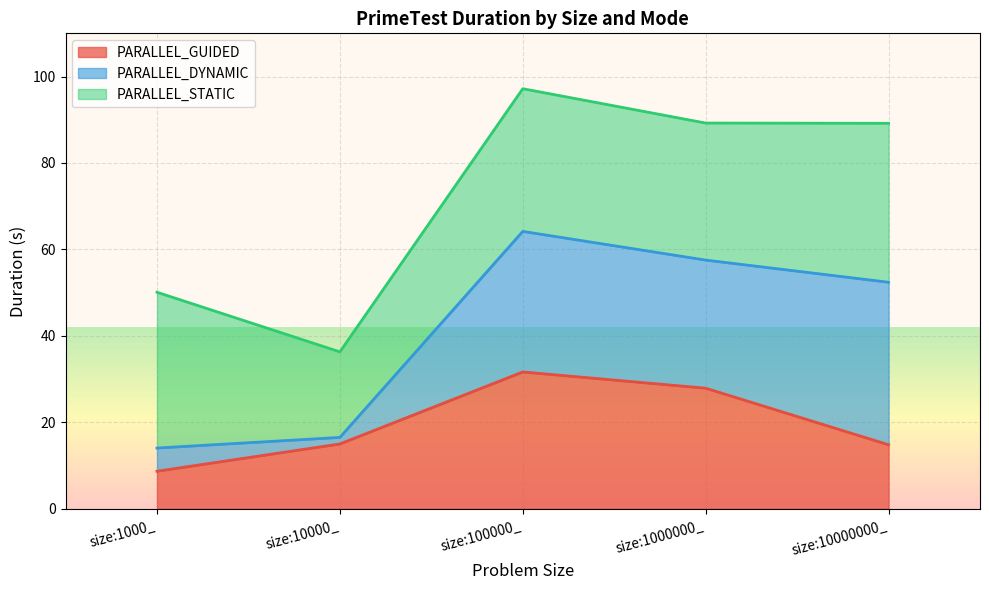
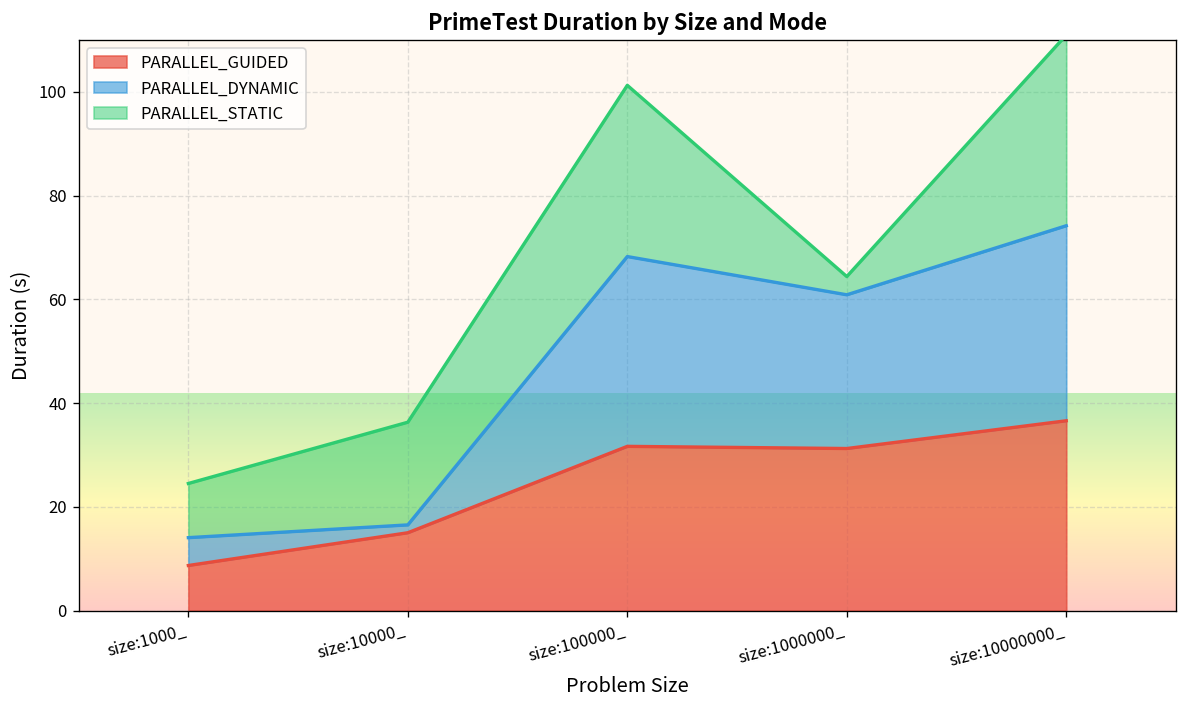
PARALLEL_STATIC, size:1000_: 36 -> 10
PARALLEL_DYNAMIC, size:100000_: 33 -> 37
PARALLEL_GUIDED, size:1000000_: 28 -> 31
PARALLEL_STATIC, size:1000000_: 32 -> 4
PARALLEL_GUIDED, size:10000000_: 15 -> 37
